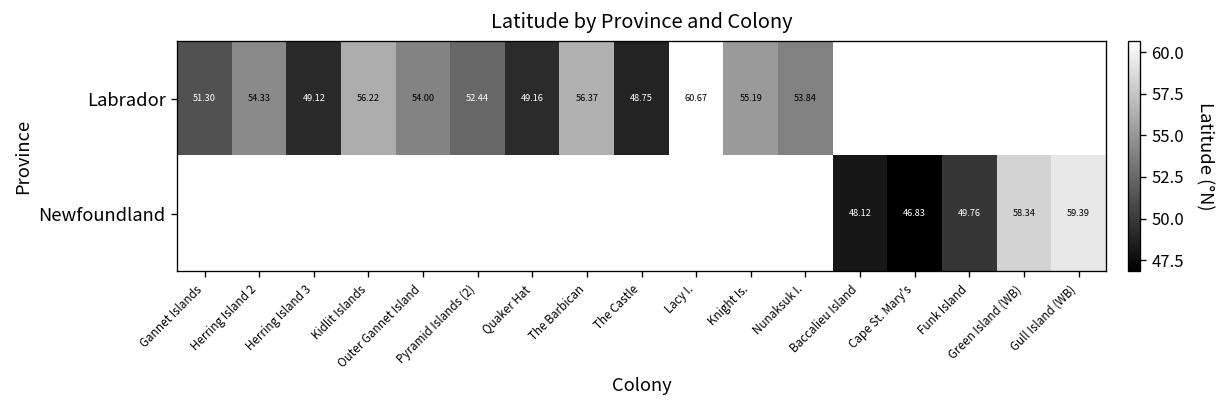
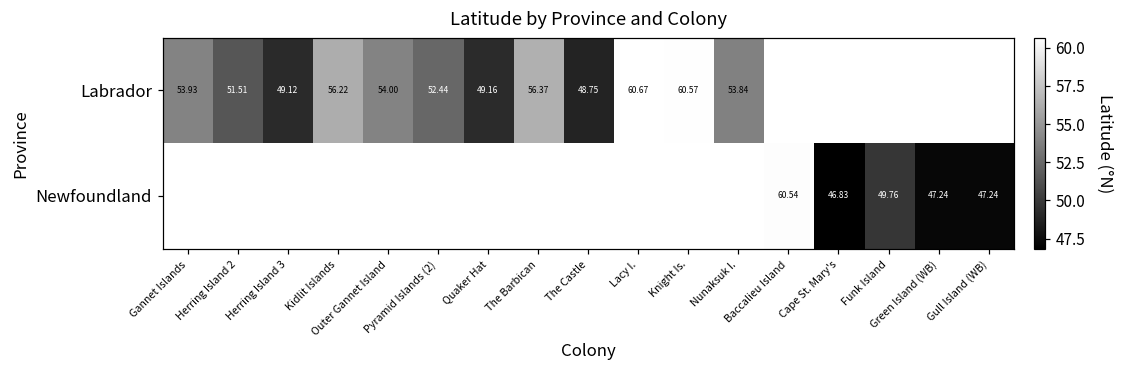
Labrador, Gannet Islands: 51.30 -> 53.93
Labrador, Herring Island 2: 54.33 -> 51.51
Labrador, Knight Is.: 55.19 -> 60.57
Newfoundland, Baccalieu Island: 48.12 -> 60.54
Newfoundland, Green Island (WB): 58.34 -> 47.24
Newfoundland, Gull Island (WB): 59.39 -> 47.24
